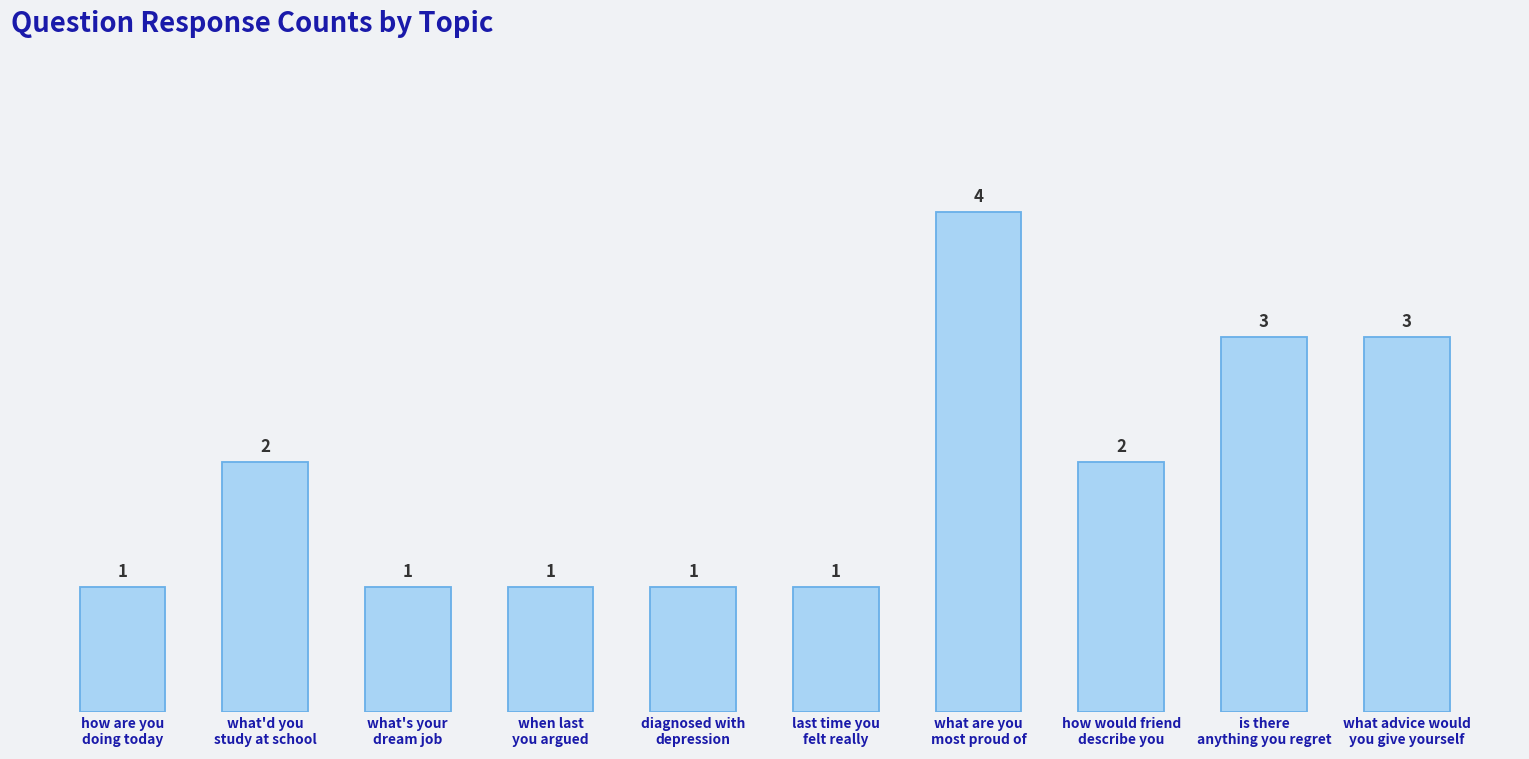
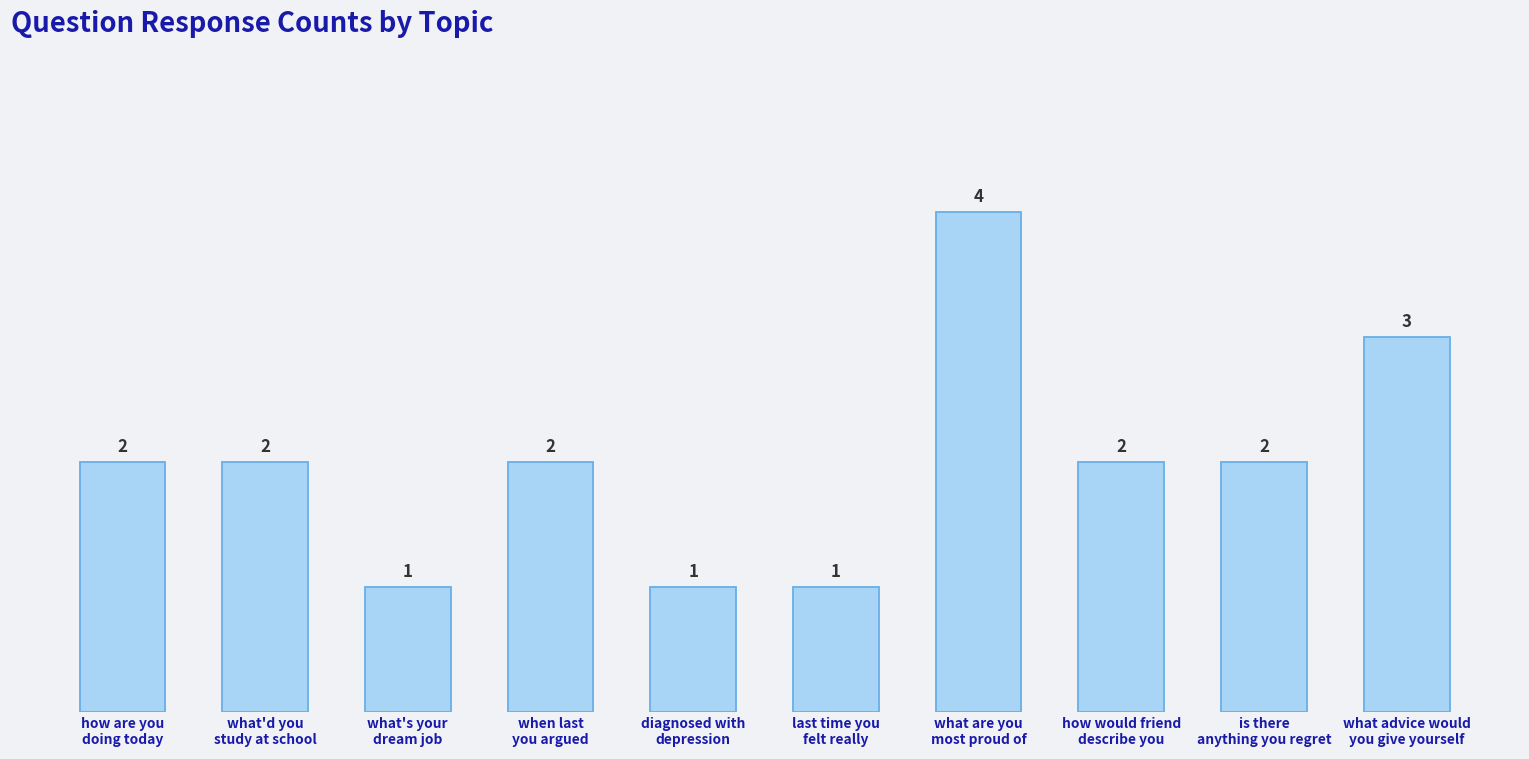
how are you doing today: 1 -> 2
when last you argued: 1 -> 2
is there anything you regret: 3 -> 2
